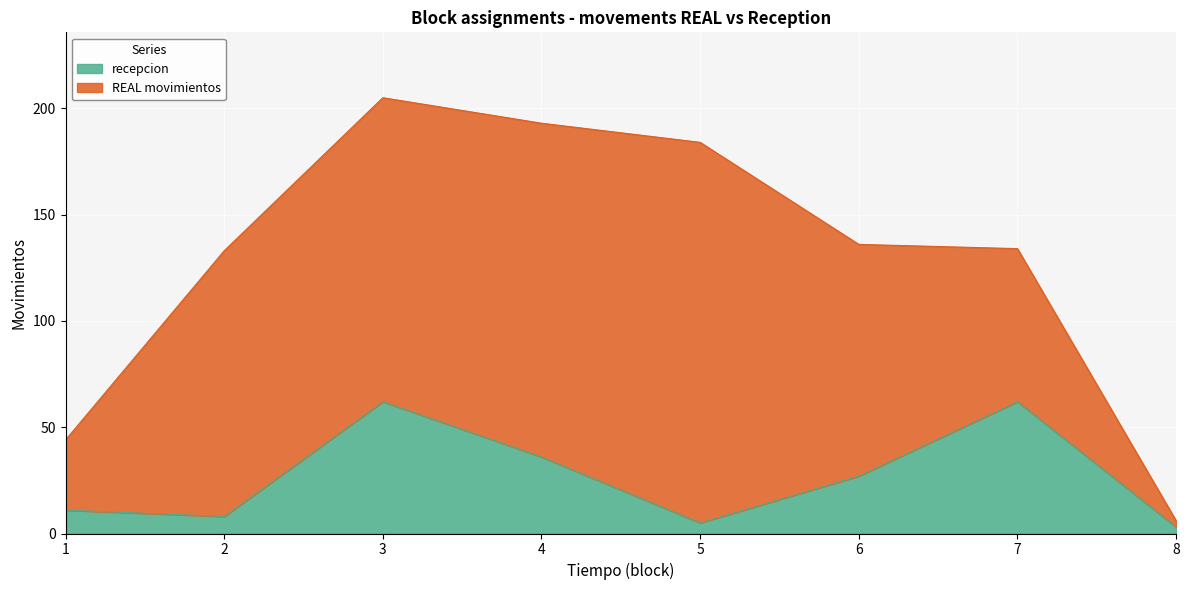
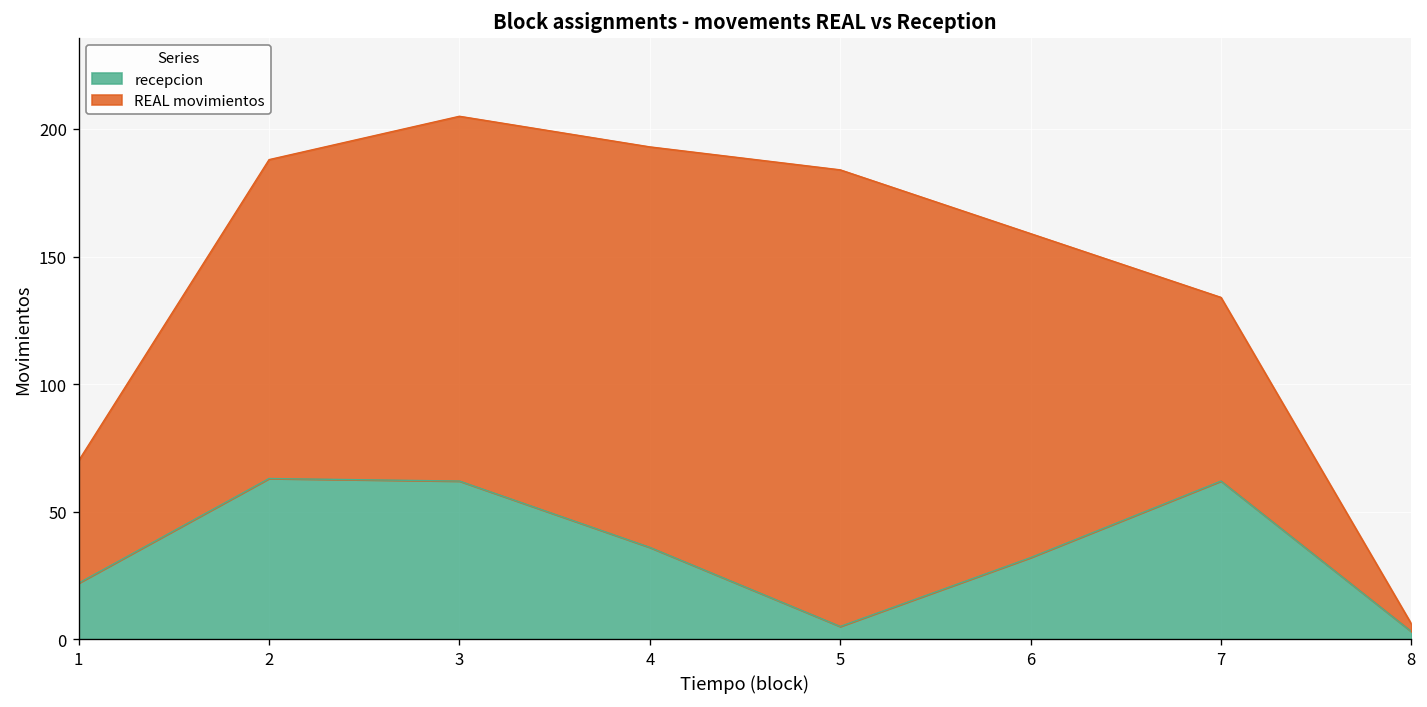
recepcion, 1: 11 -> 22
REAL movimientos, 1: 33 -> 48
recepcion, 2: 8 -> 63
recepcion, 6: 27 -> 32
REAL movimientos, 6: 109 -> 127
